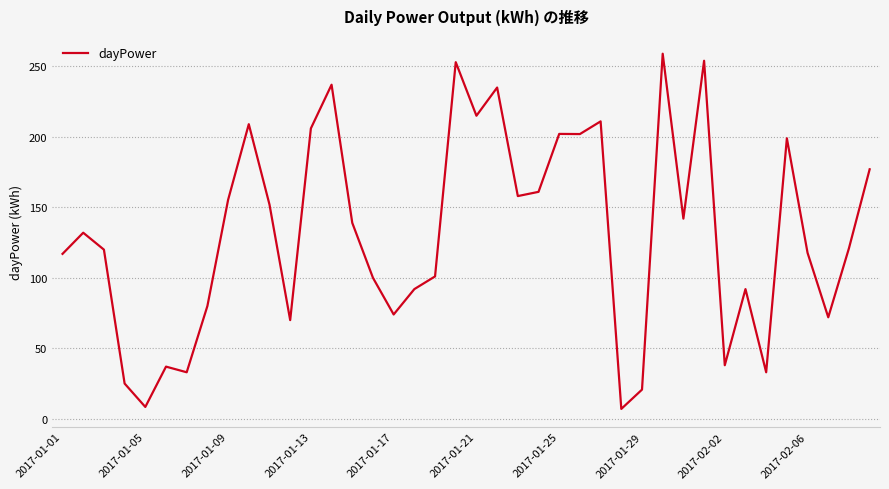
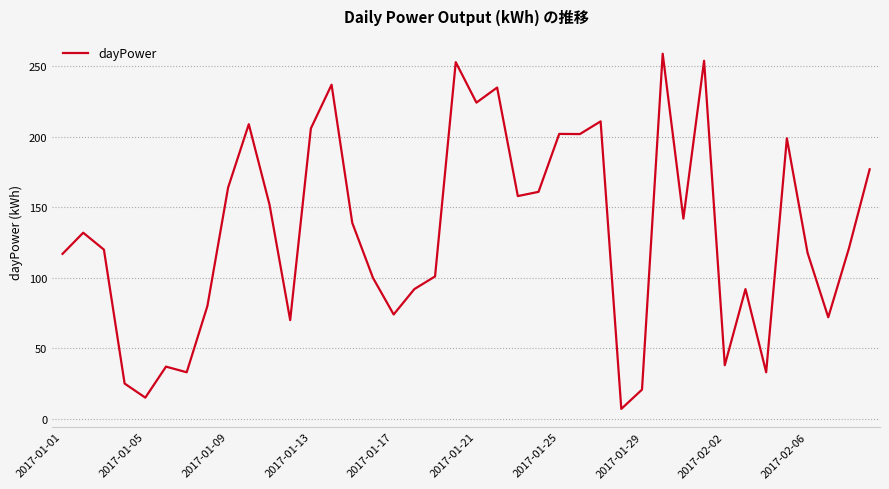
2017-01-05: 8 -> 15
2017-01-09: 155 -> 164
2017-01-21: 215 -> 224
